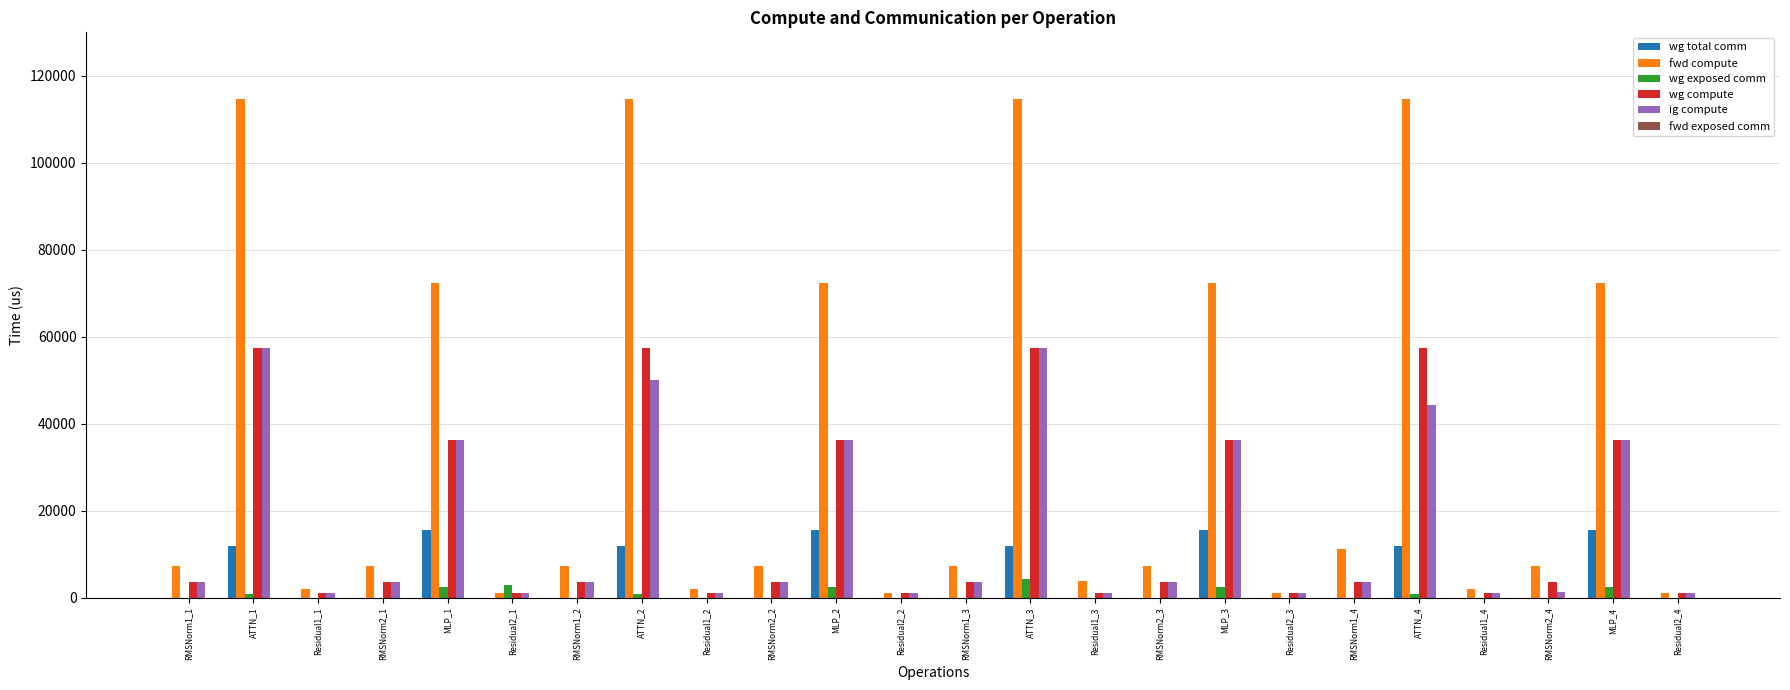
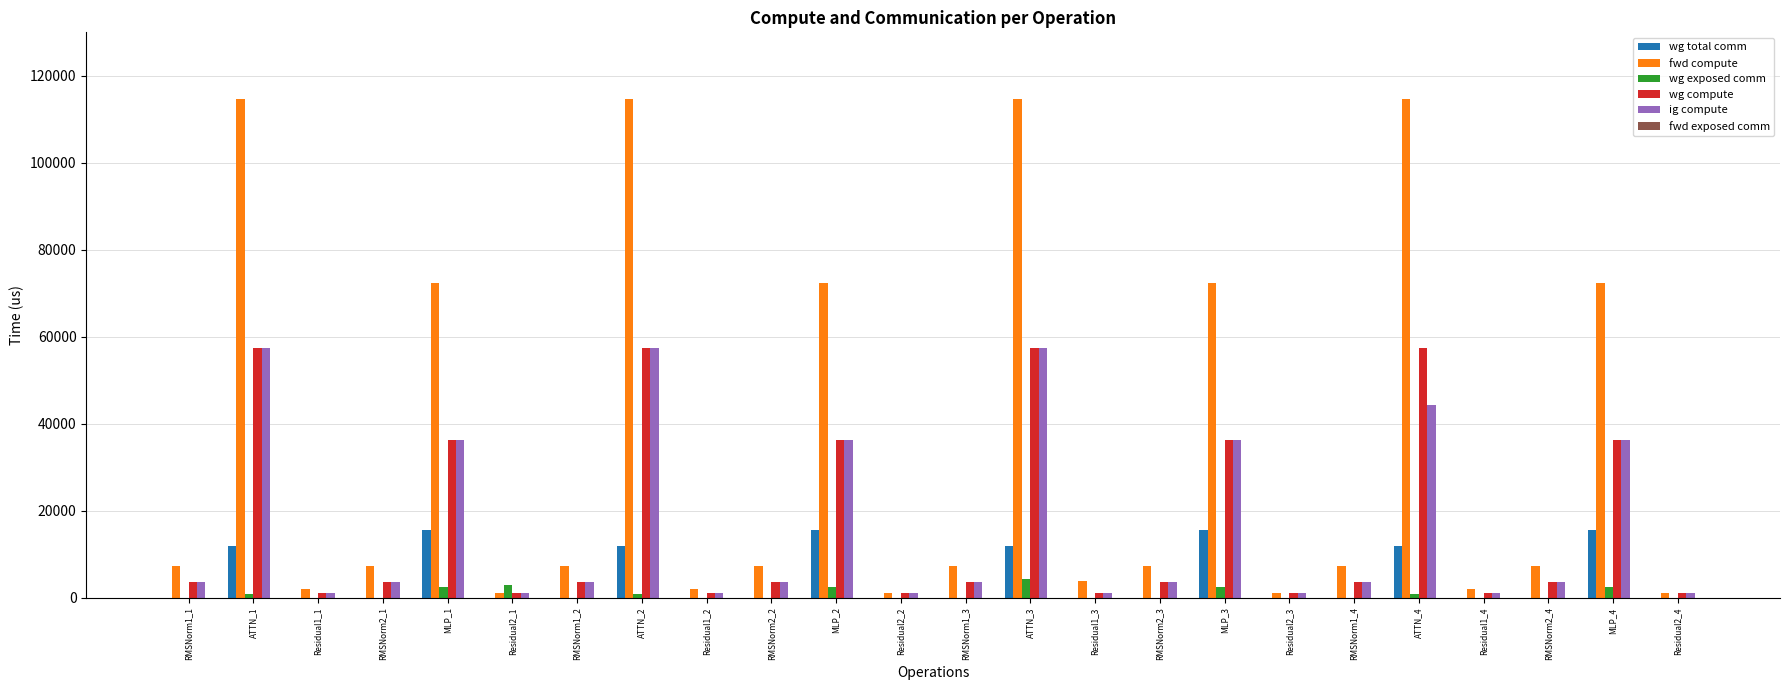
ig compute, ATTN_2: 50000 -> 57000
fwd compute, RMSNorm1_4: 11000 -> 7000
ig compute, RMSNorm2_4: 1000 -> 4000
